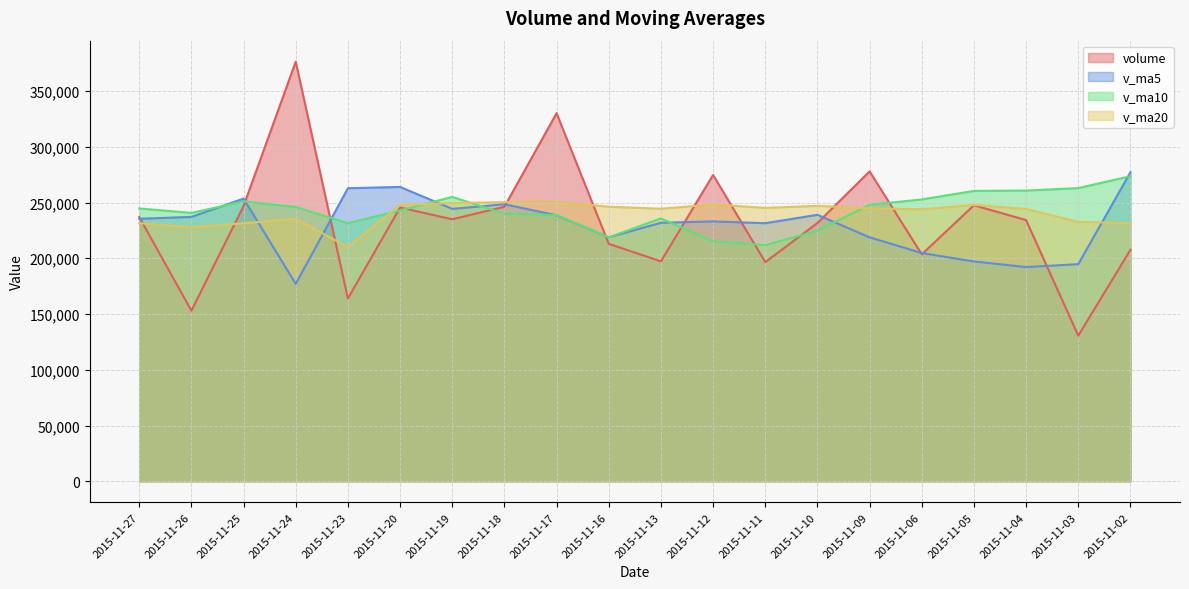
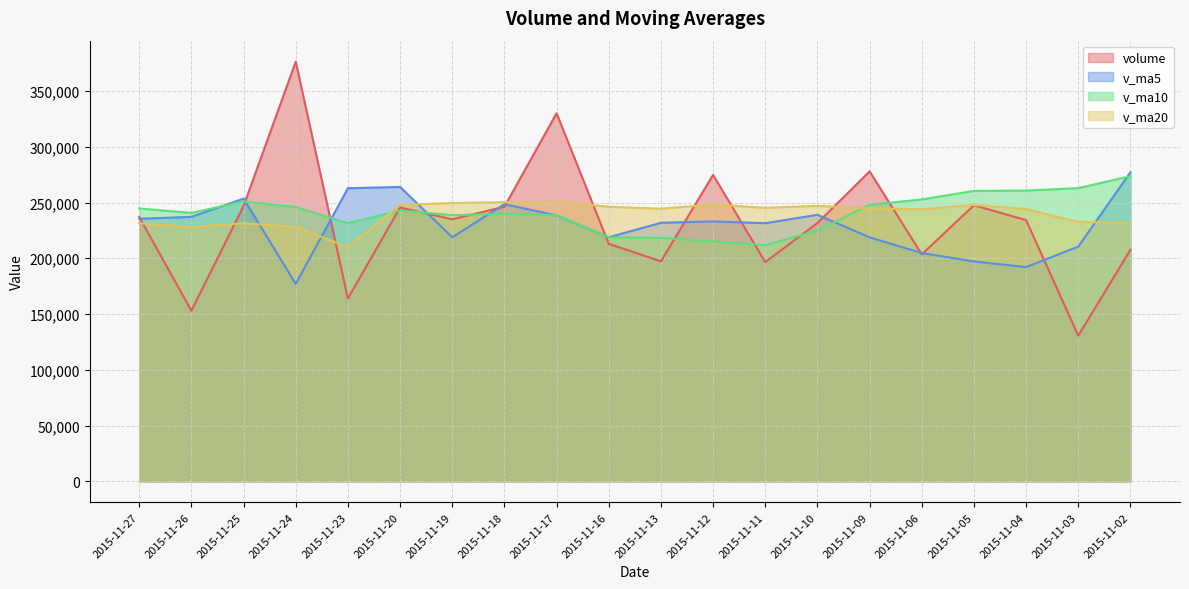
v_ma20, 2015-11-24: 235,000 -> 228,000
v_ma5, 2015-11-19: 244,000 -> 219,000
v_ma10, 2015-11-19: 255,000 -> 239,000
v_ma10, 2015-11-13: 236,000 -> 218,000
v_ma5, 2015-11-03: 195,000 -> 210,000
